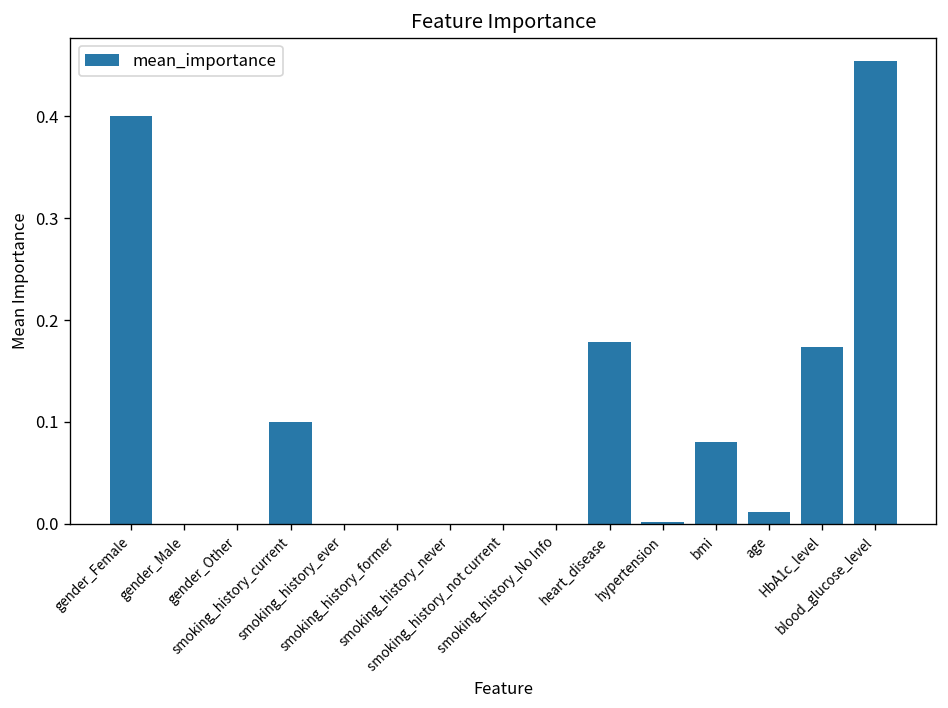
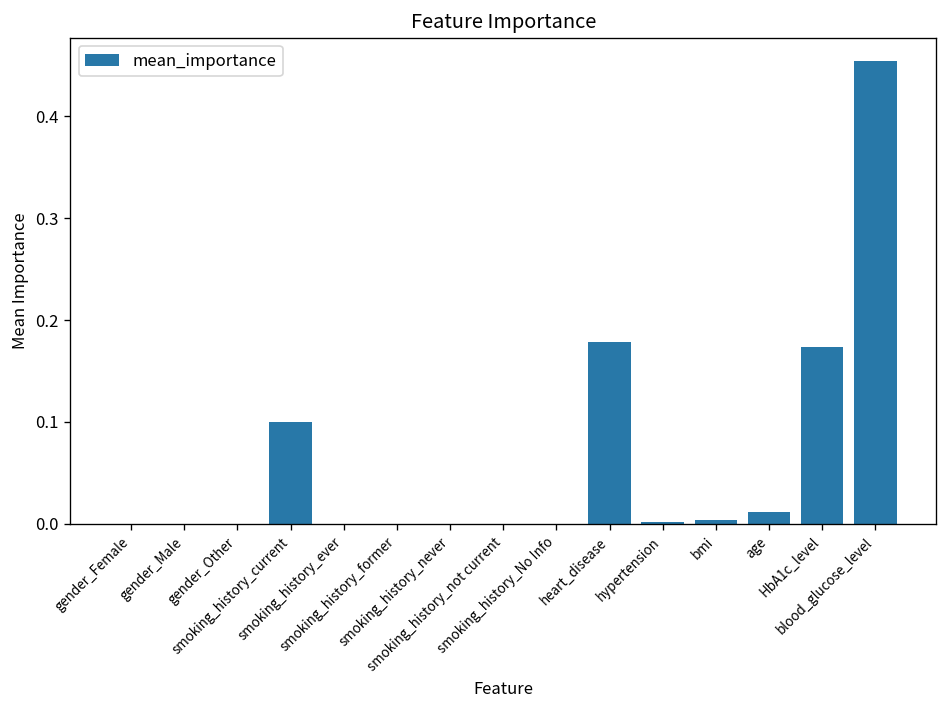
gender_Female: 0.4 -> 0.0
bmi: 0.08 -> 0.00
